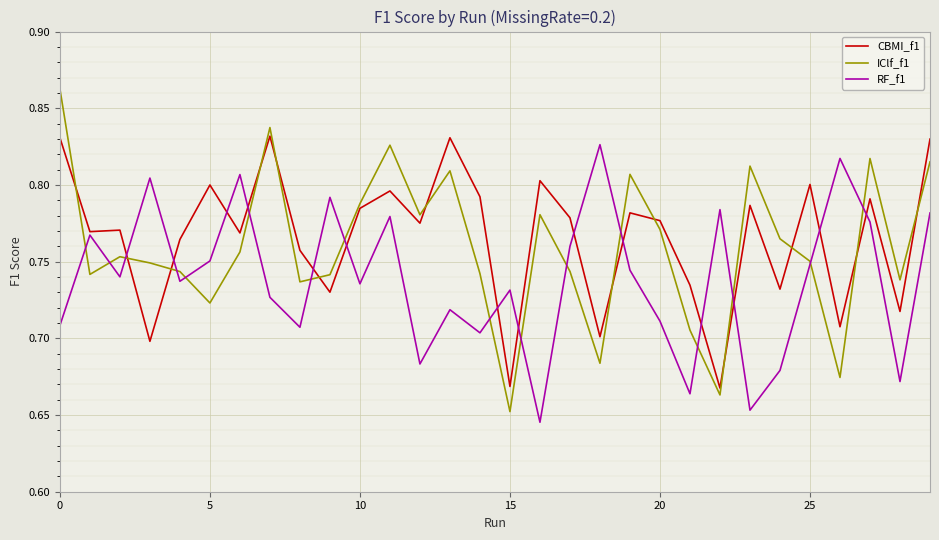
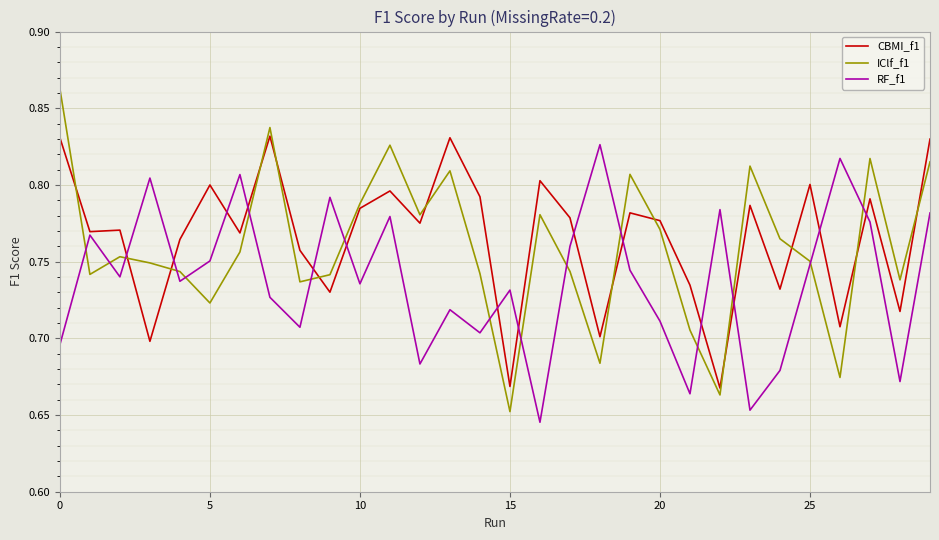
RF_f1, 0: 0.708 -> 0.696
